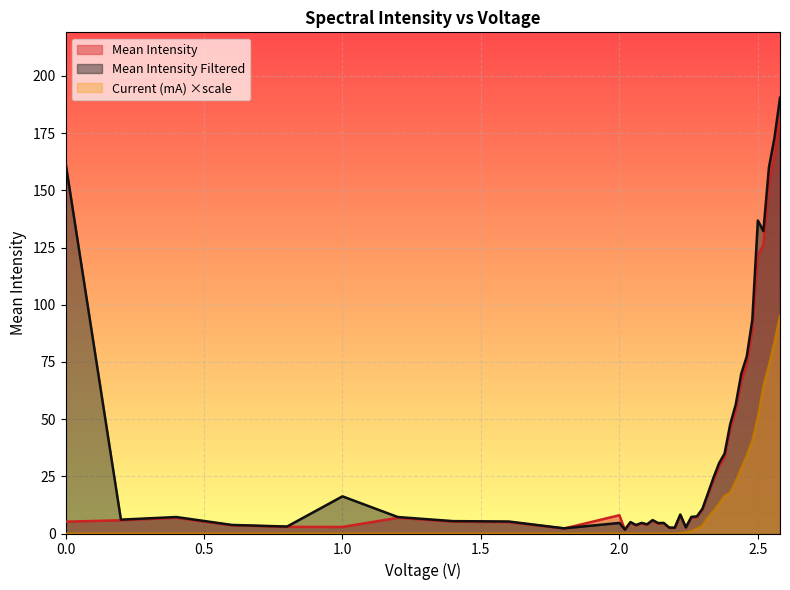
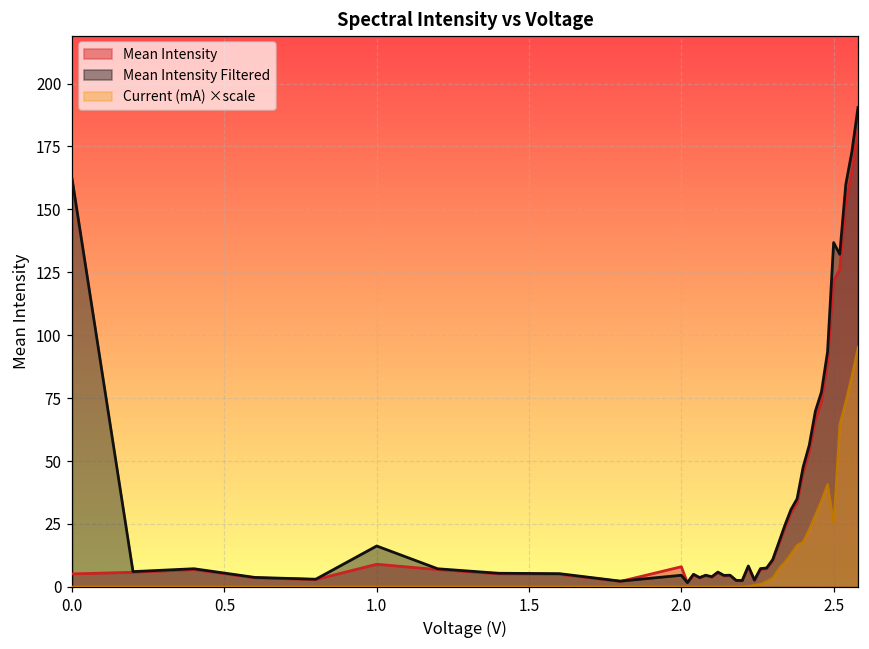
Mean Intensity, 1.0: 3 -> 9
Current (mA) ×scale, 2.5: 51 -> 25
